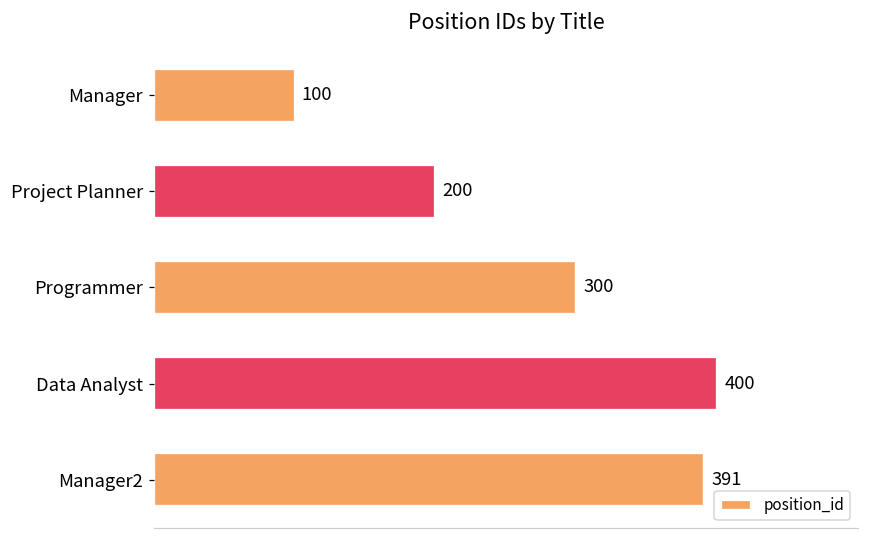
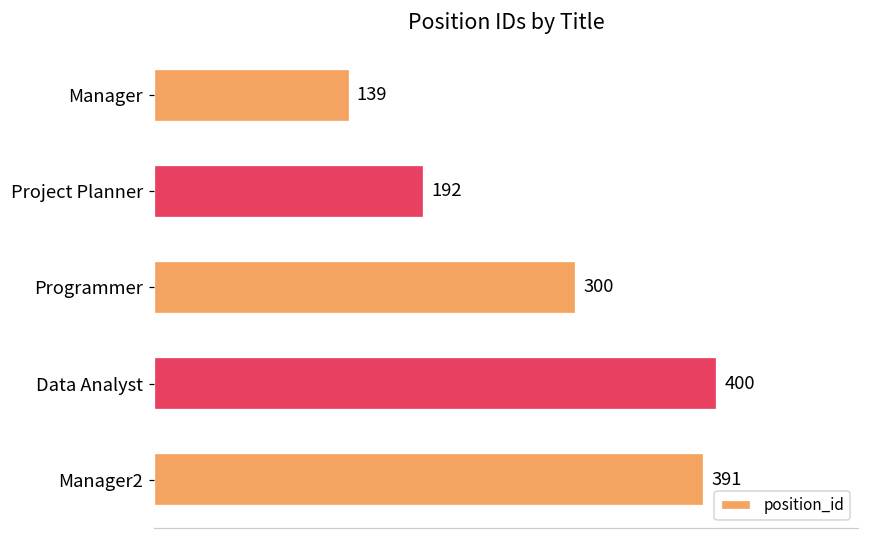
Manager: 100 -> 139
Project Planner: 200 -> 192
